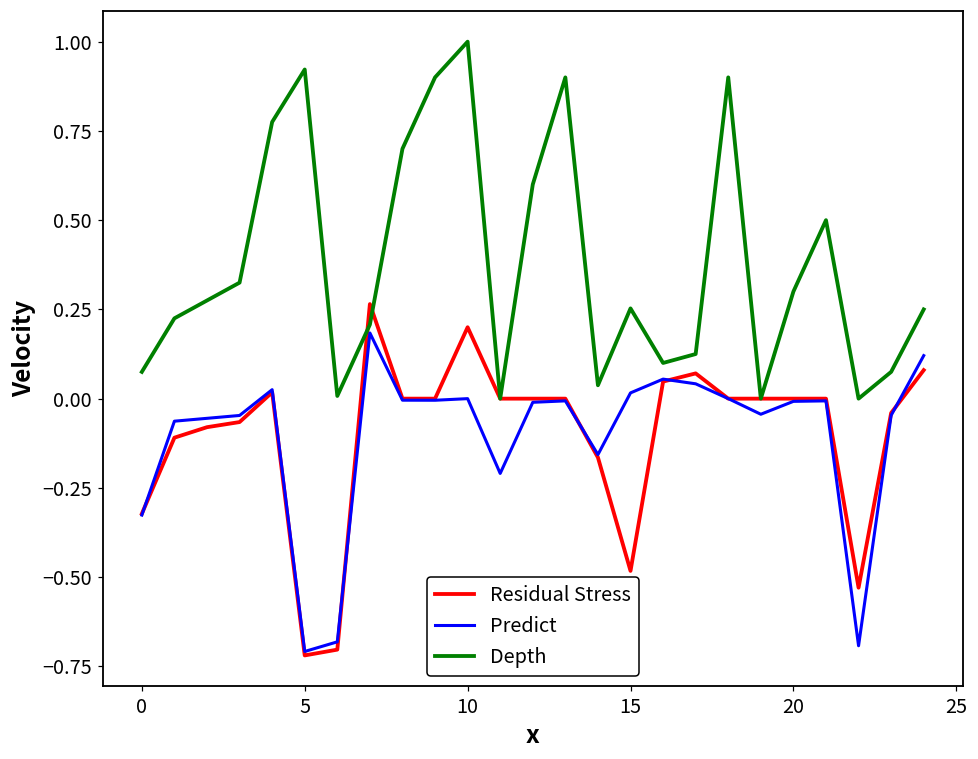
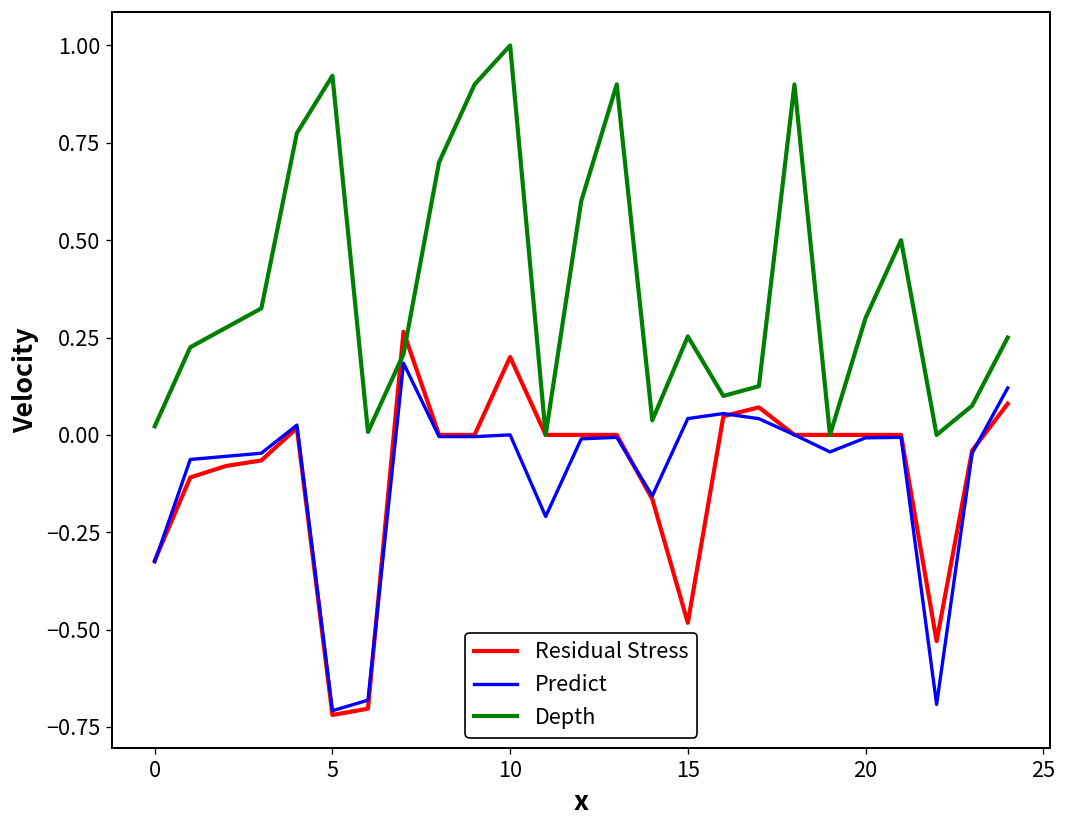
Depth, 0: 0.08 -> 0.02
Predict, 15: 0.02 -> 0.04
